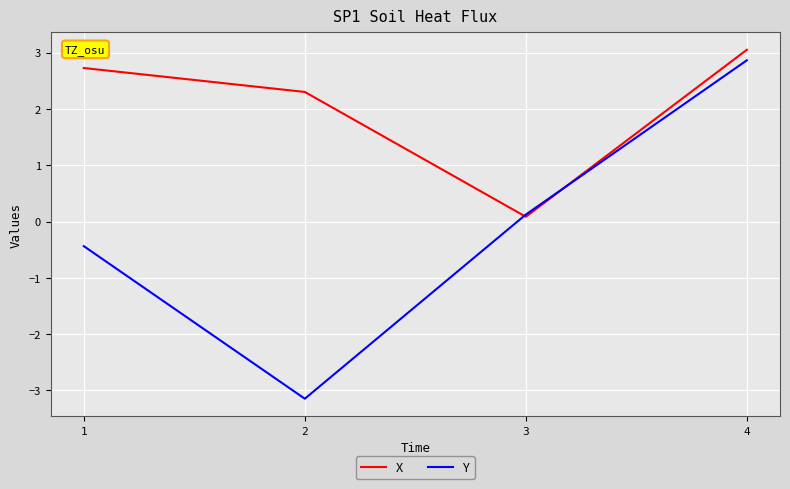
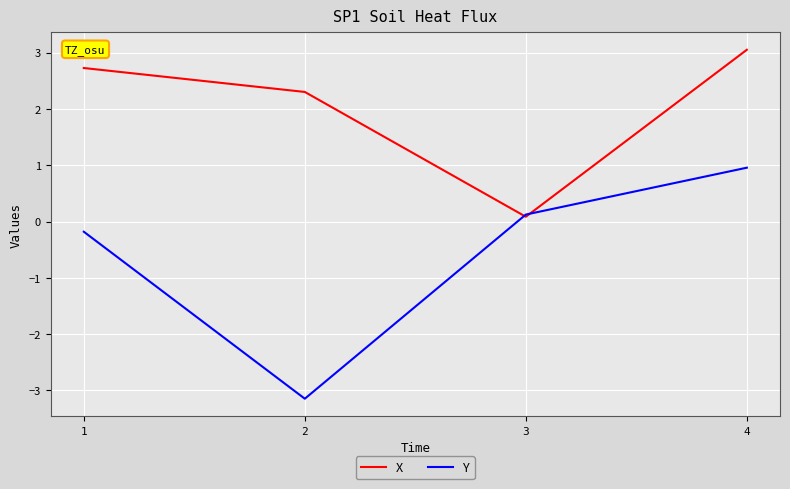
Y, 1: -0.4 -> -0.2
Y, 4: 2.9 -> 1.0
